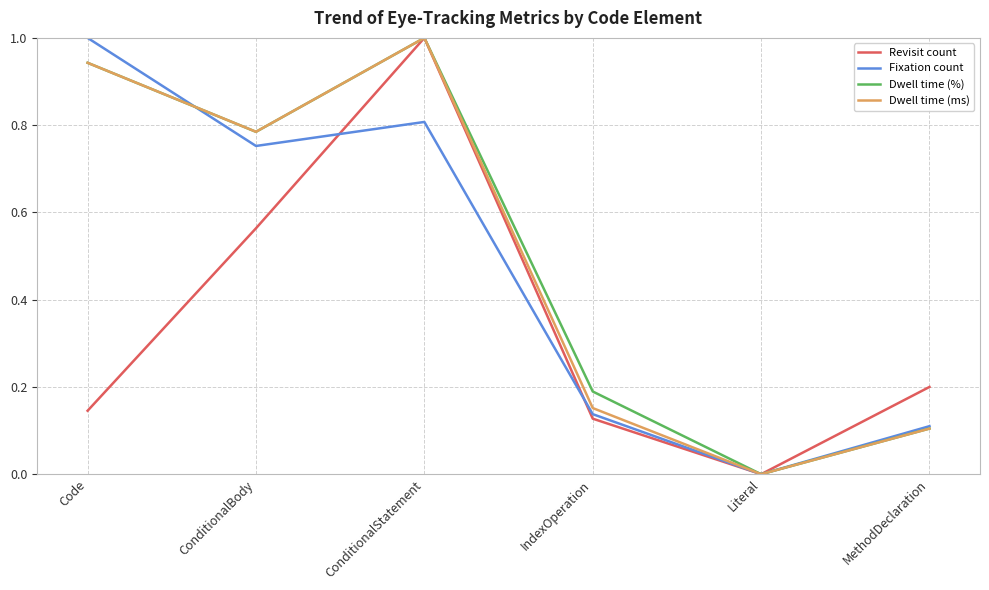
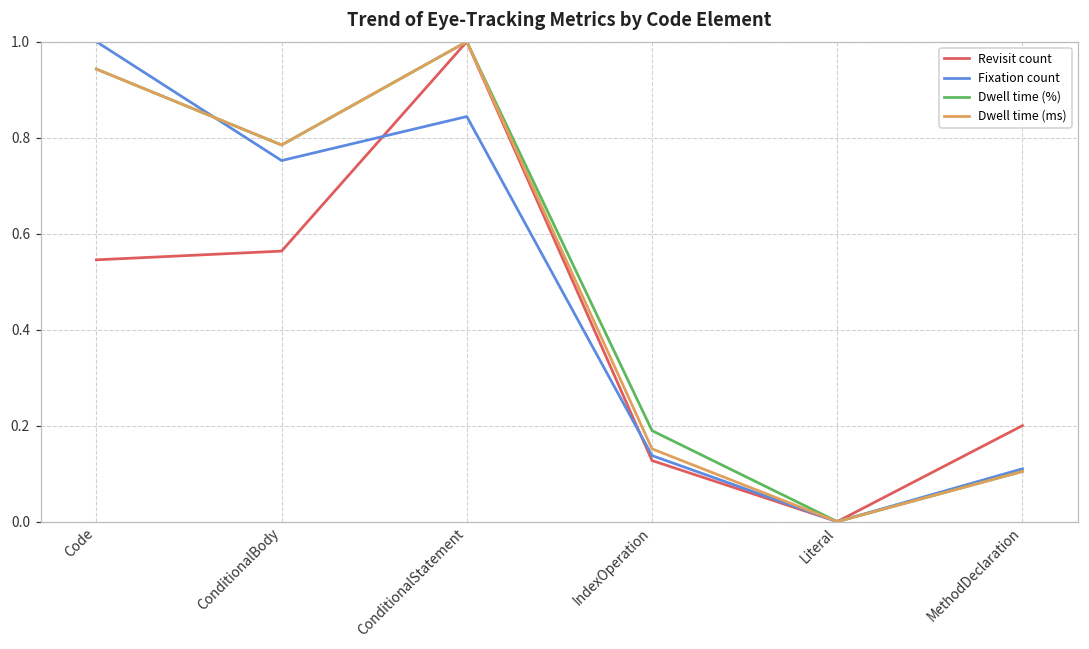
Revisit count, Code: 0.15 -> 0.55
Fixation count, ConditionalStatement: 0.81 -> 0.84
